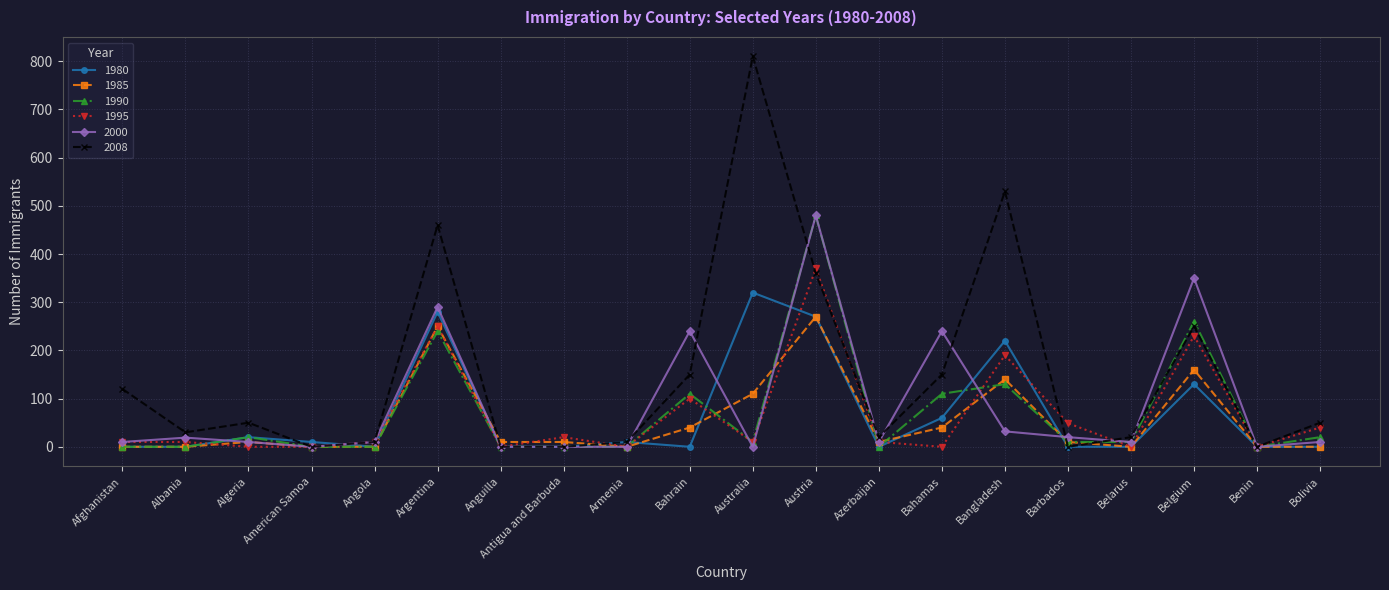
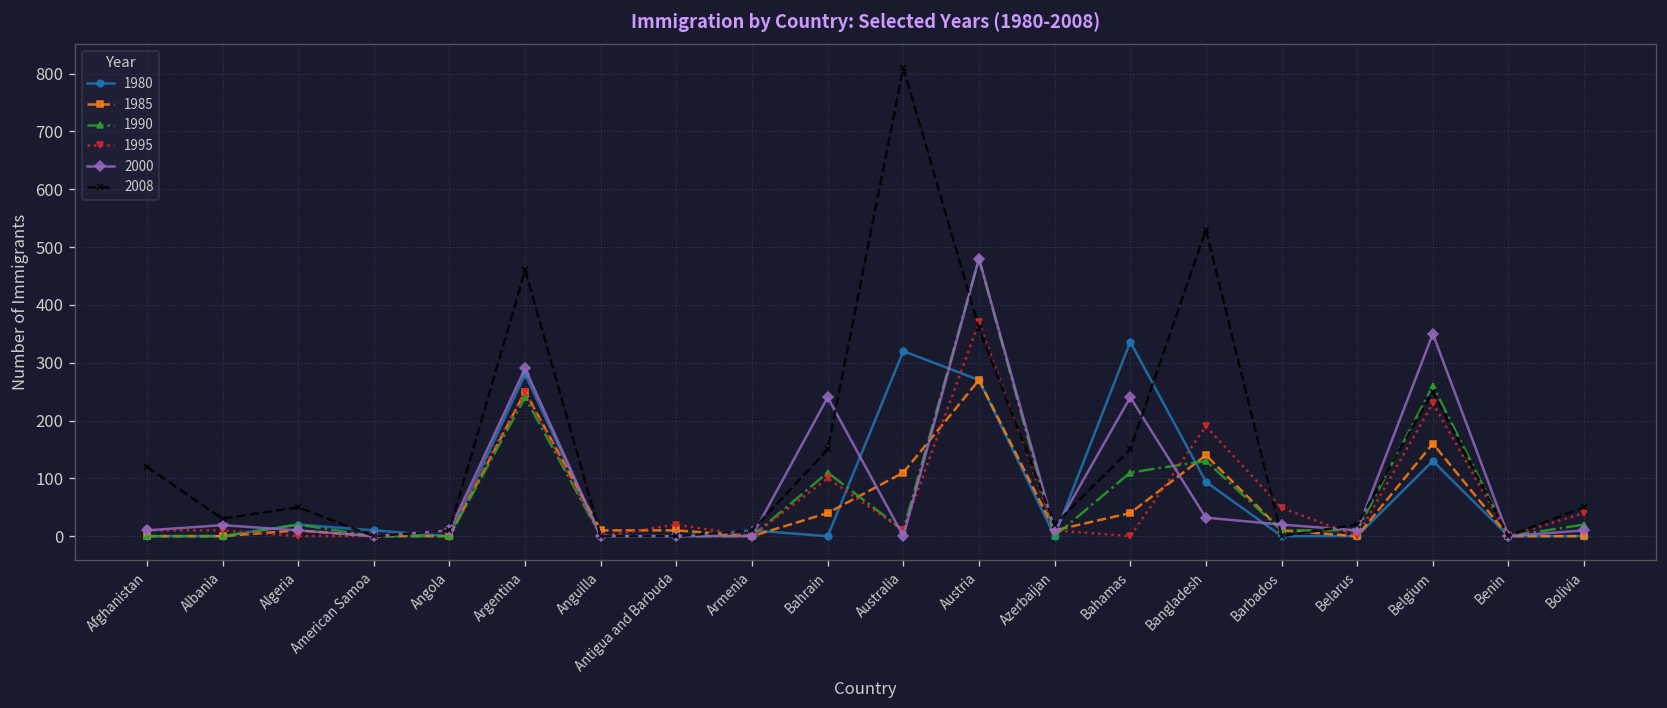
1980, Bahamas: 60 -> 340
1980, Bangladesh: 220 -> 90
